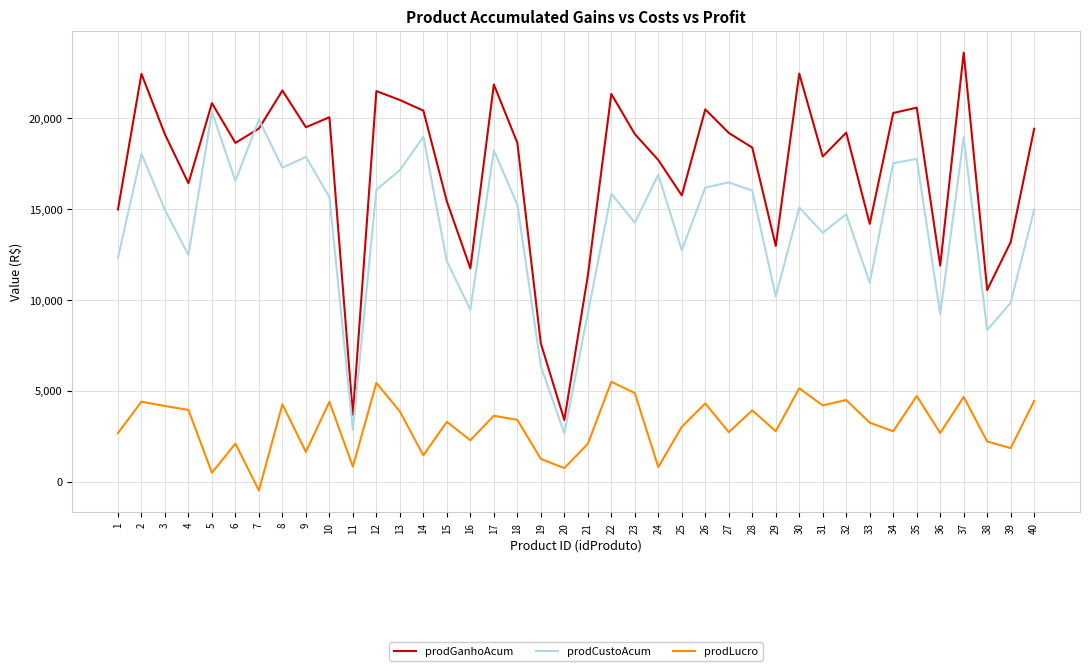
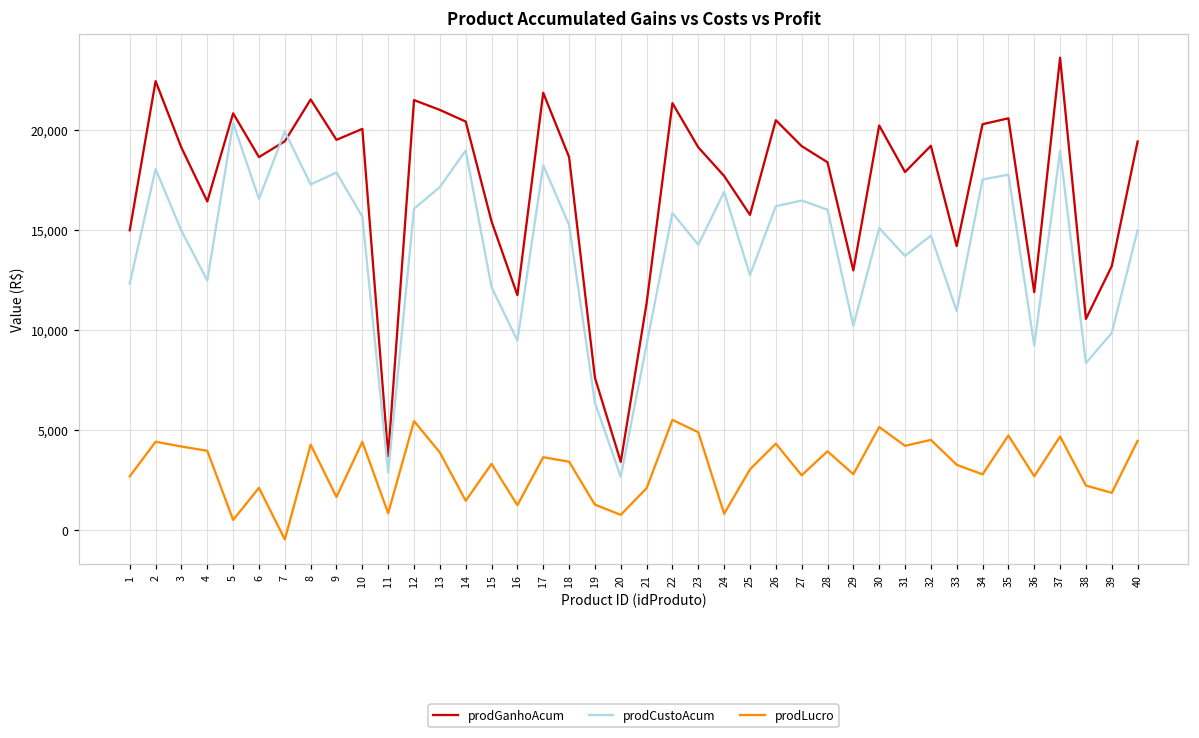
prodLucro, 16: 2,300 -> 1,200
prodGanhoAcum, 30: 22,500 -> 20,200
